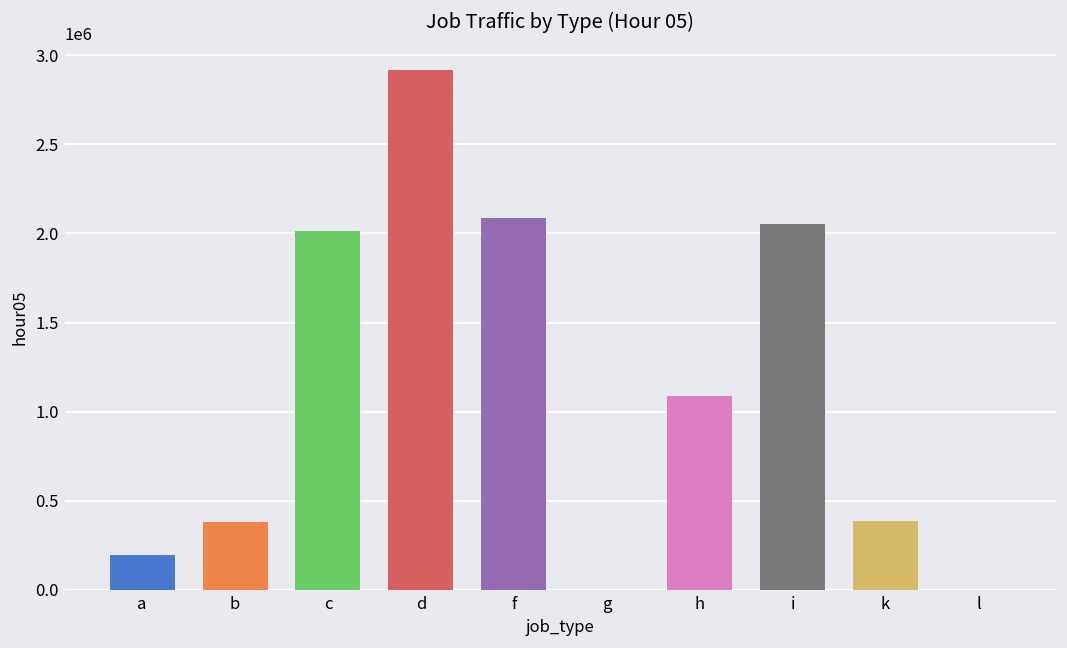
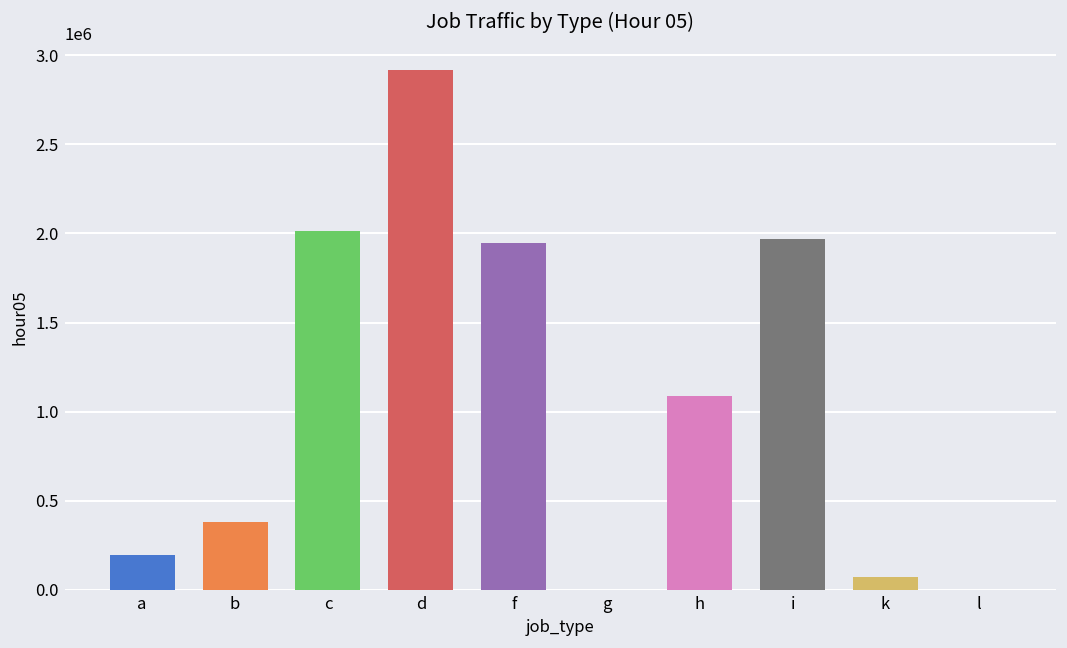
f: 2090000 -> 1950000
i: 2050000 -> 1970000
k: 380000 -> 70000
